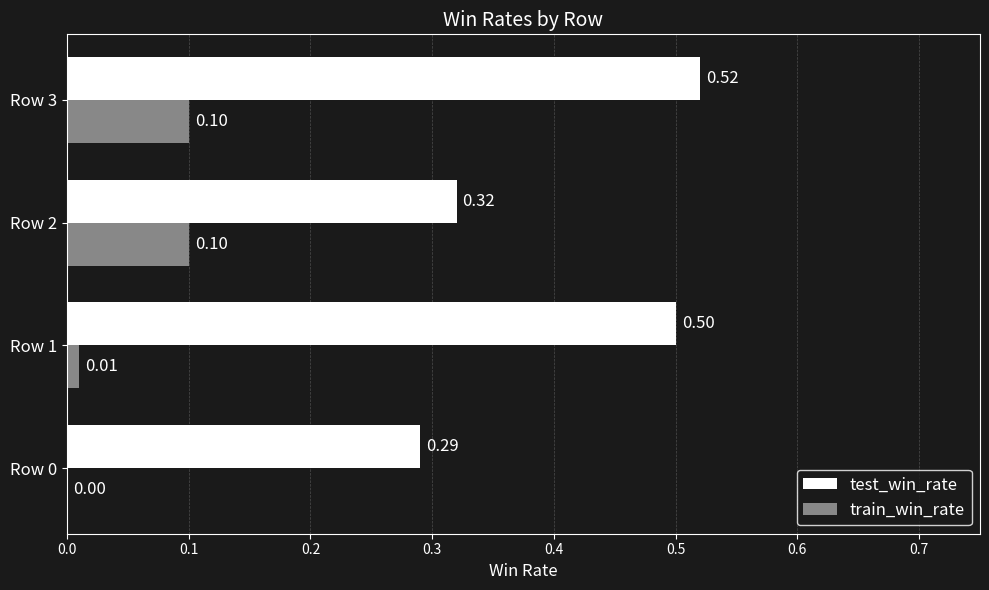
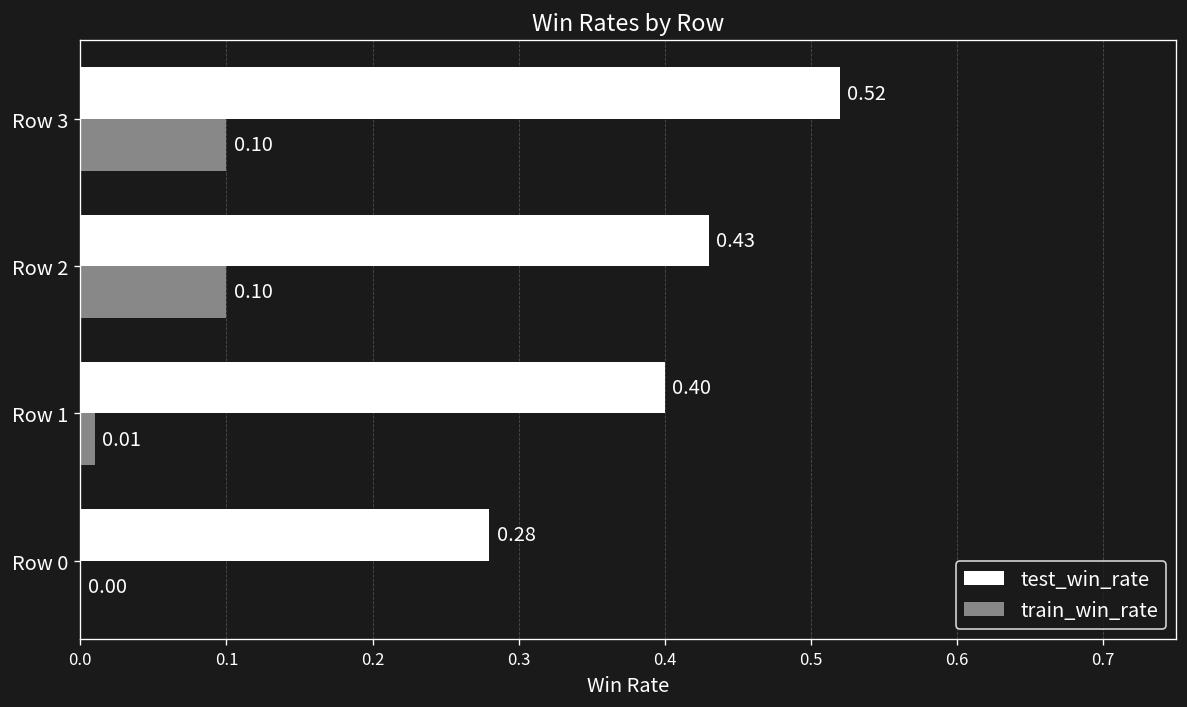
test_win_rate, Row 2: 0.32 -> 0.43
test_win_rate, Row 1: 0.50 -> 0.40
test_win_rate, Row 0: 0.29 -> 0.28
